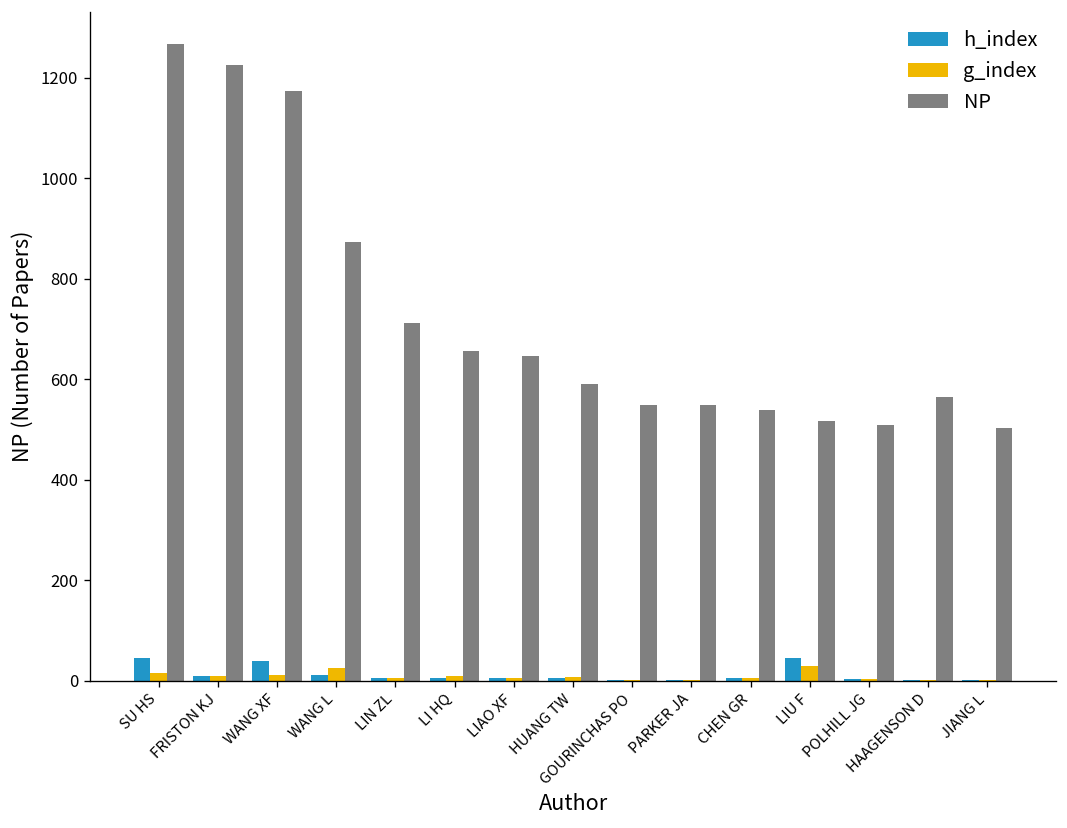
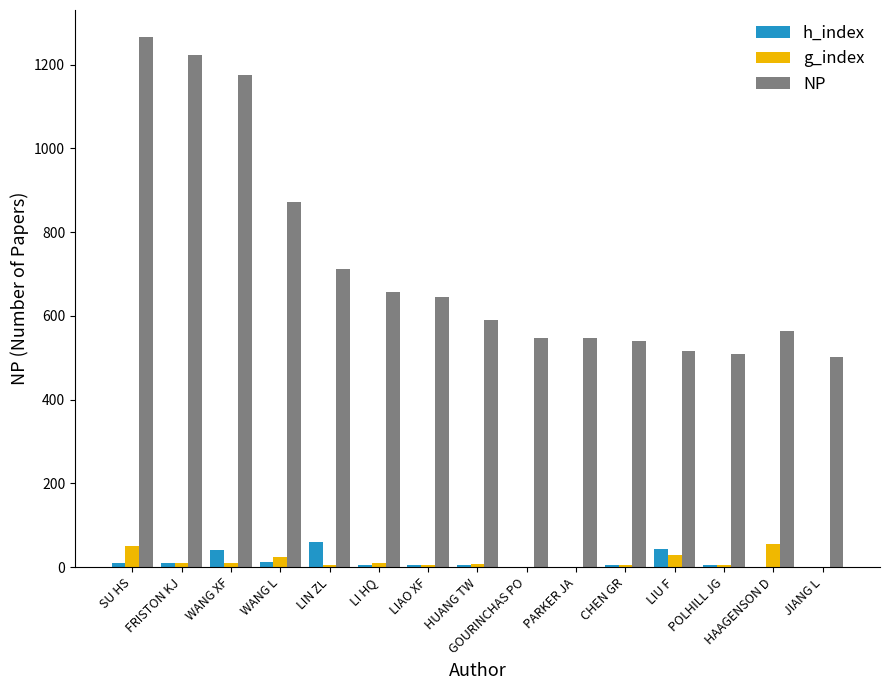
h_index, SU HS: 40 -> 10
g_index, SU HS: 20 -> 50
h_index, LIN ZL: 10 -> 60
g_index, HAAGENSON D: 0 -> 60
